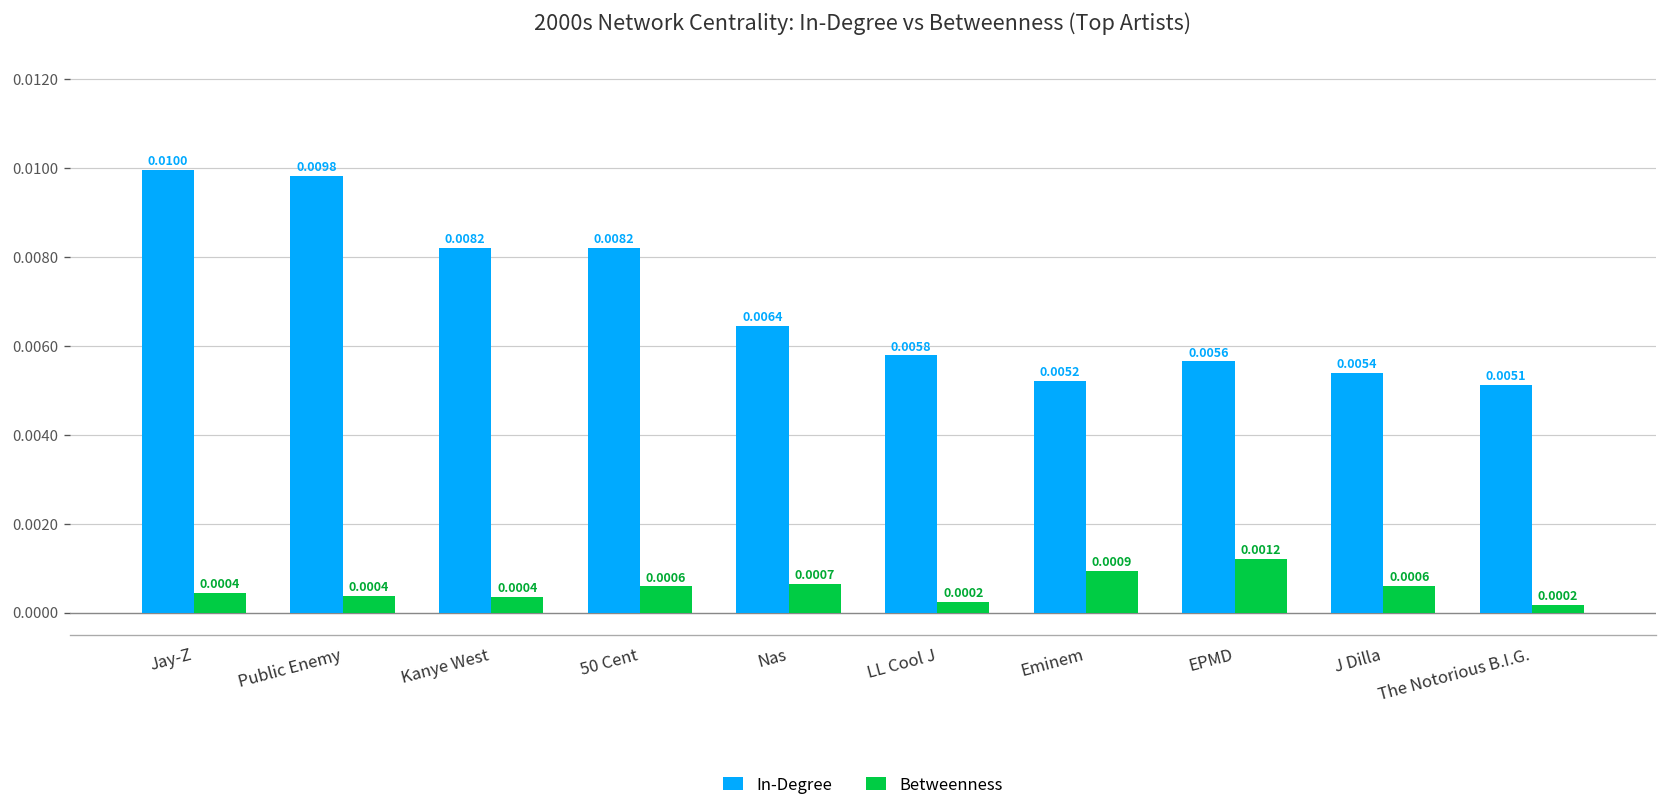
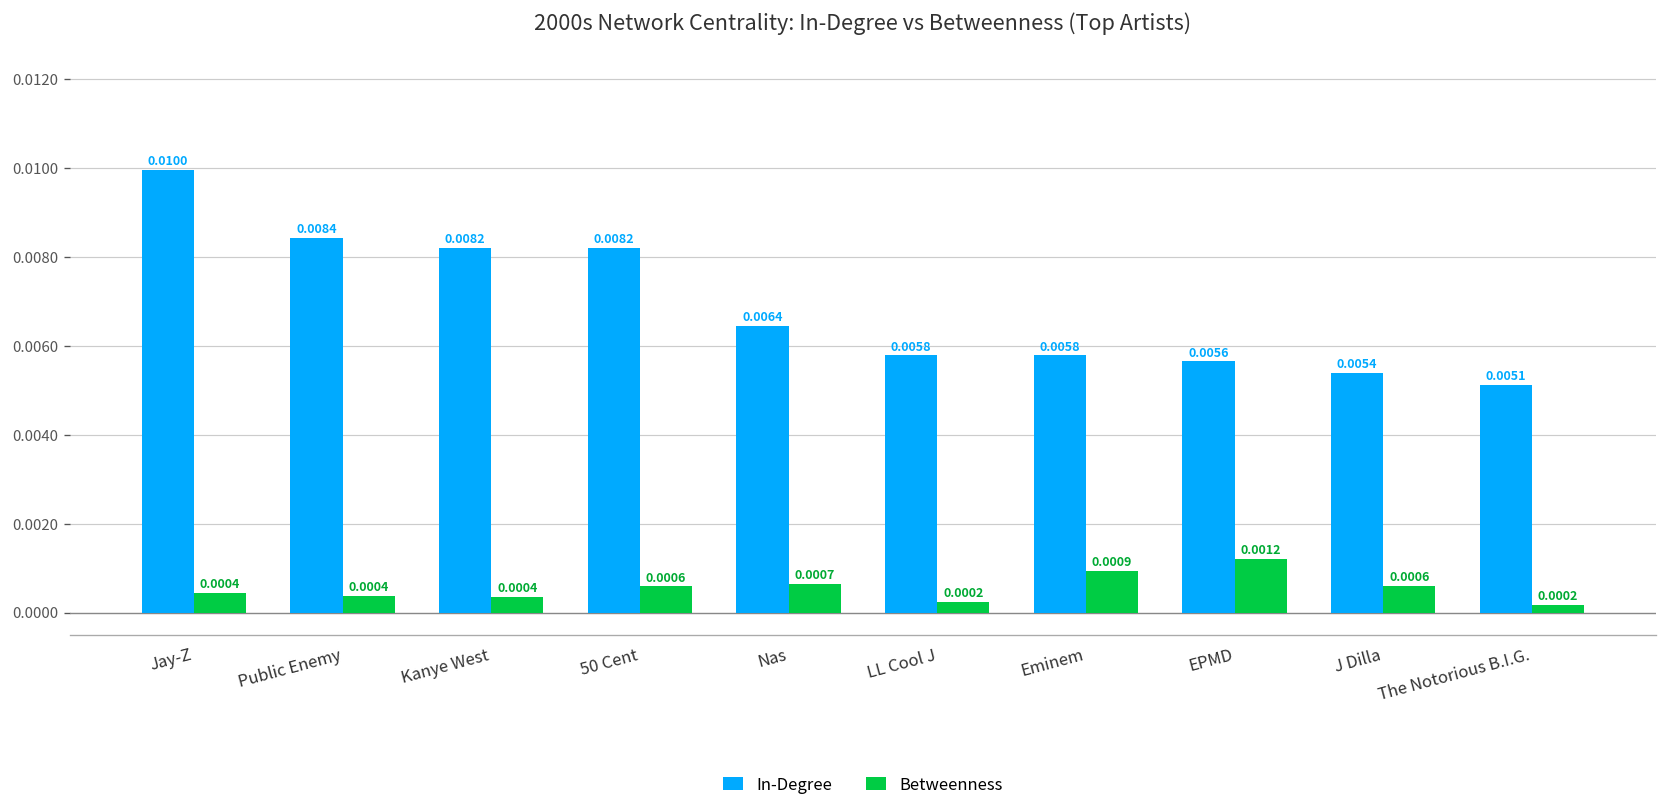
In-Degree, Public Enemy: 0.0098 -> 0.0084
In-Degree, Eminem: 0.0052 -> 0.0058
